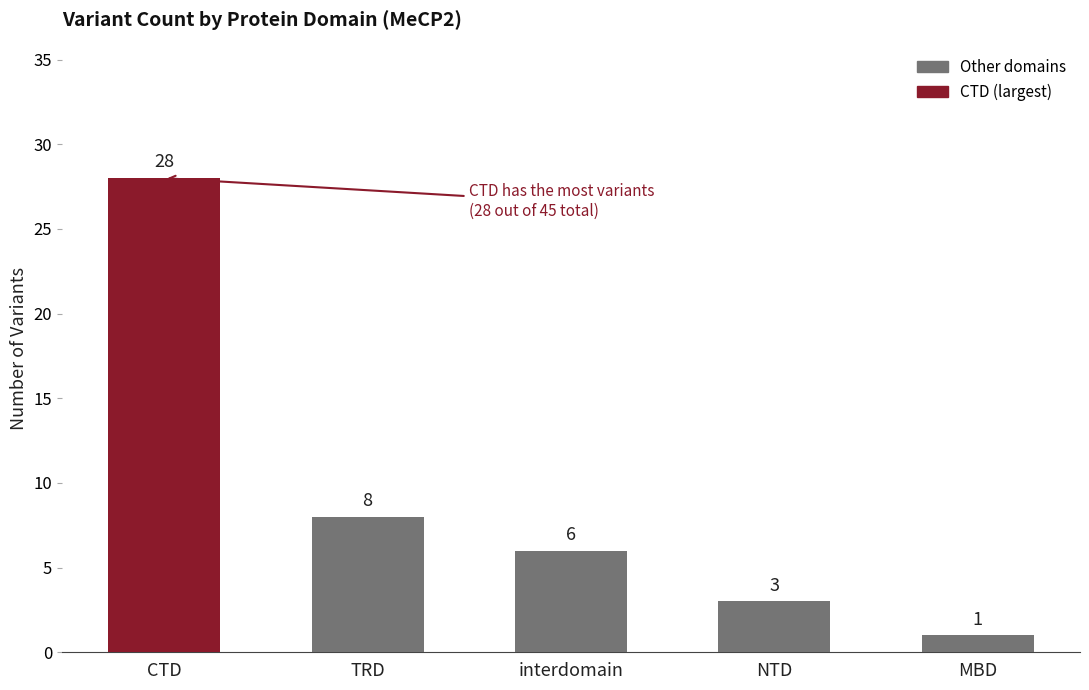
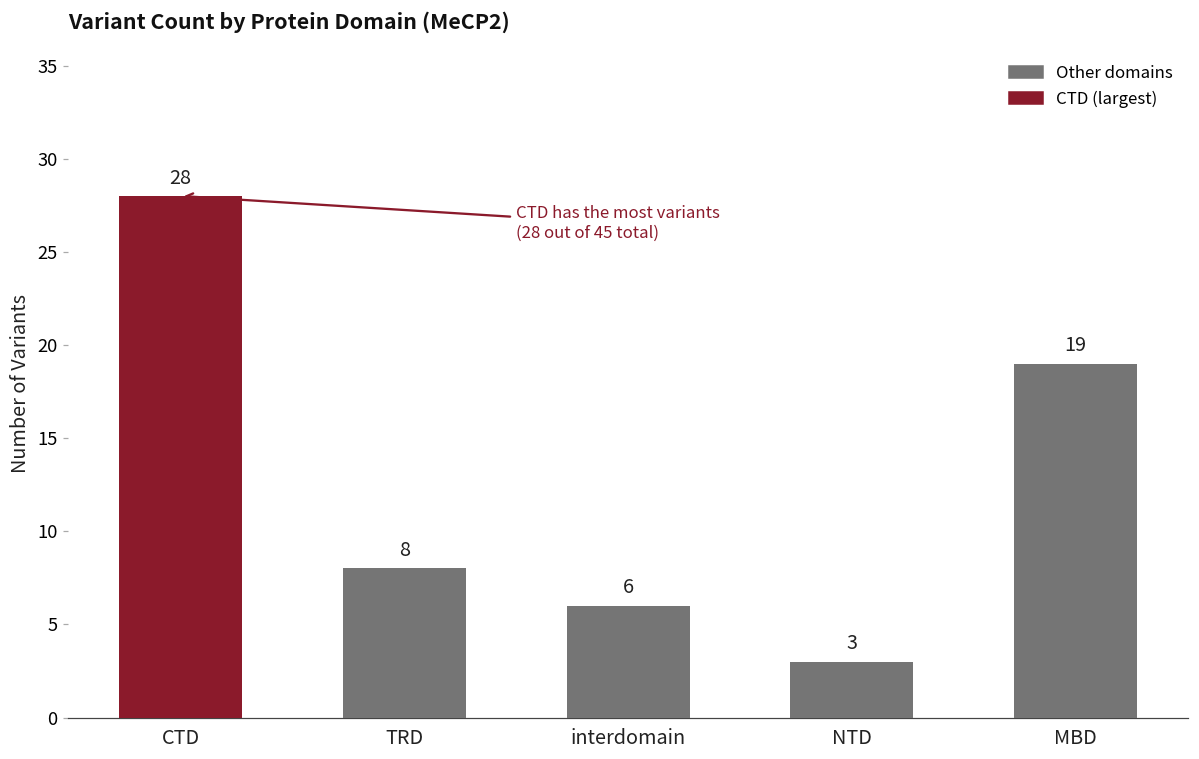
MBD: 1 -> 19
